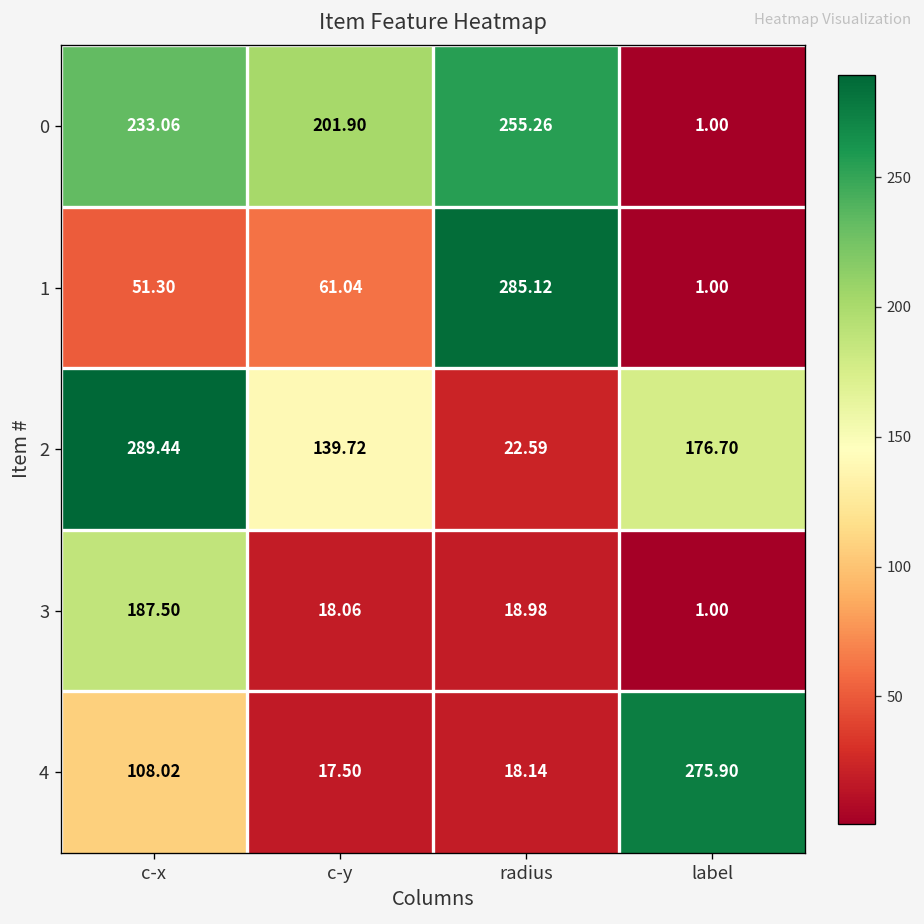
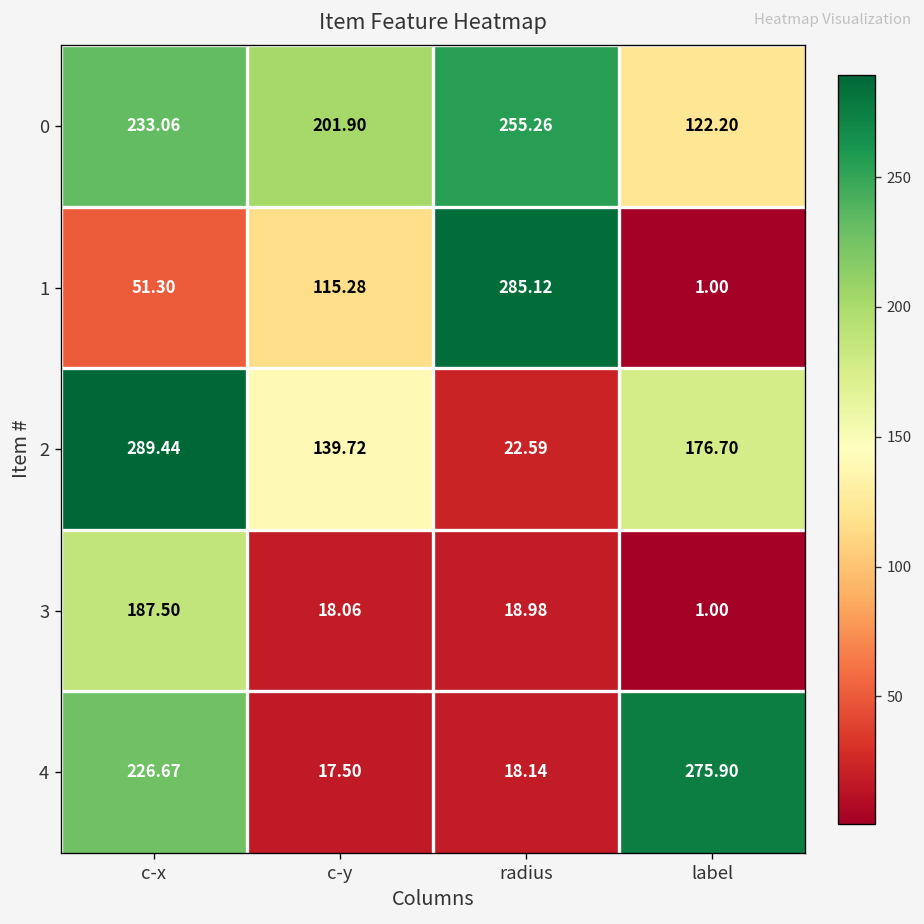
0, label: 1.00 -> 122.20
1, c-y: 61.04 -> 115.28
4, c-x: 108.02 -> 226.67
